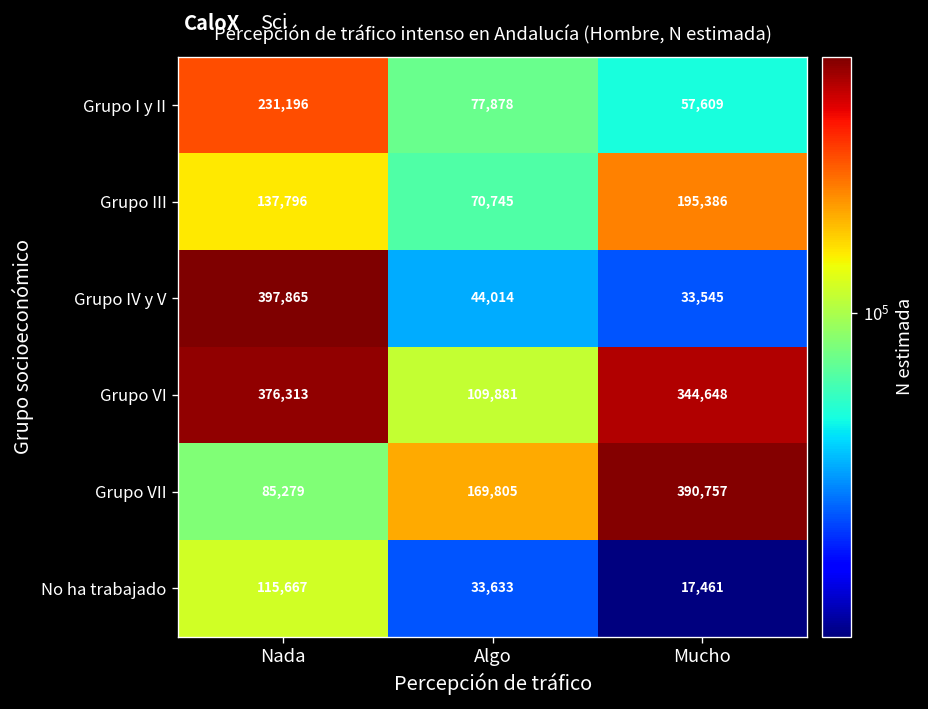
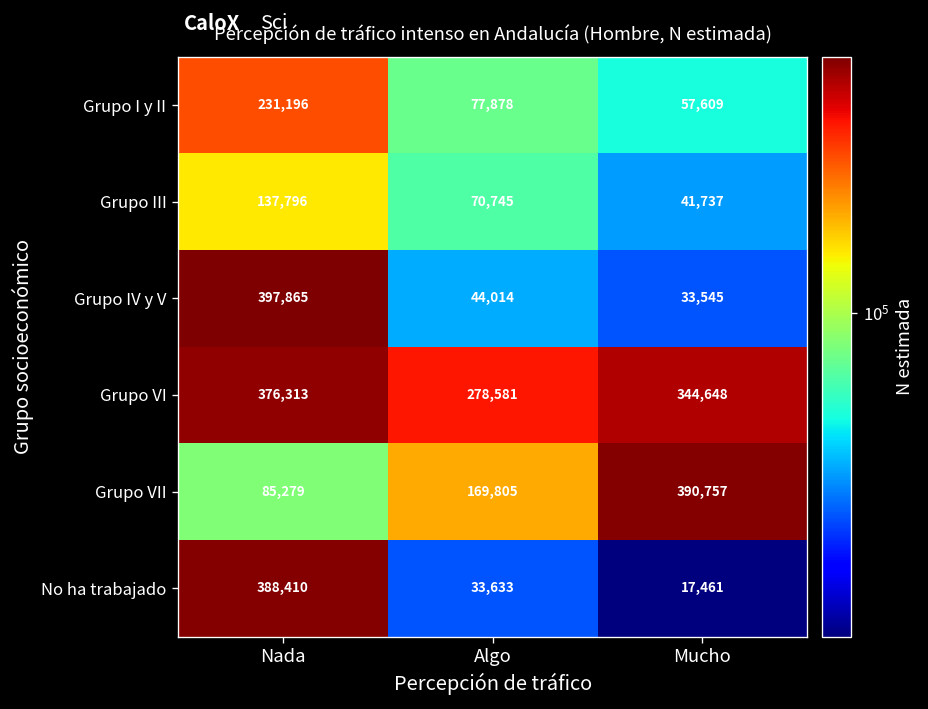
Grupo III, Mucho: 195,386 -> 41,737
Grupo VI, Algo: 109,881 -> 278,581
No ha trabajado, Nada: 115,667 -> 388,410
